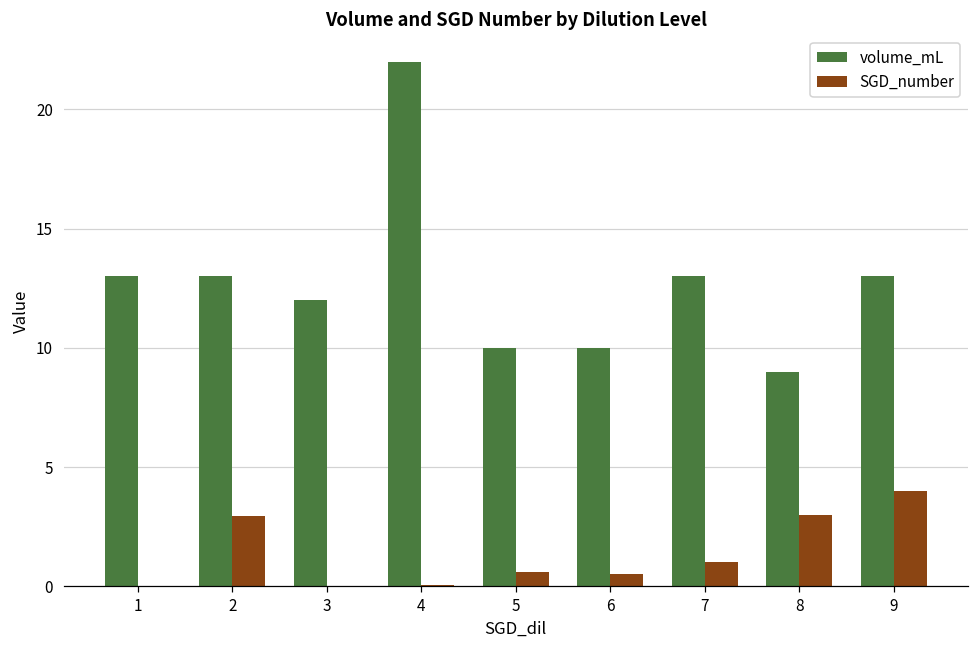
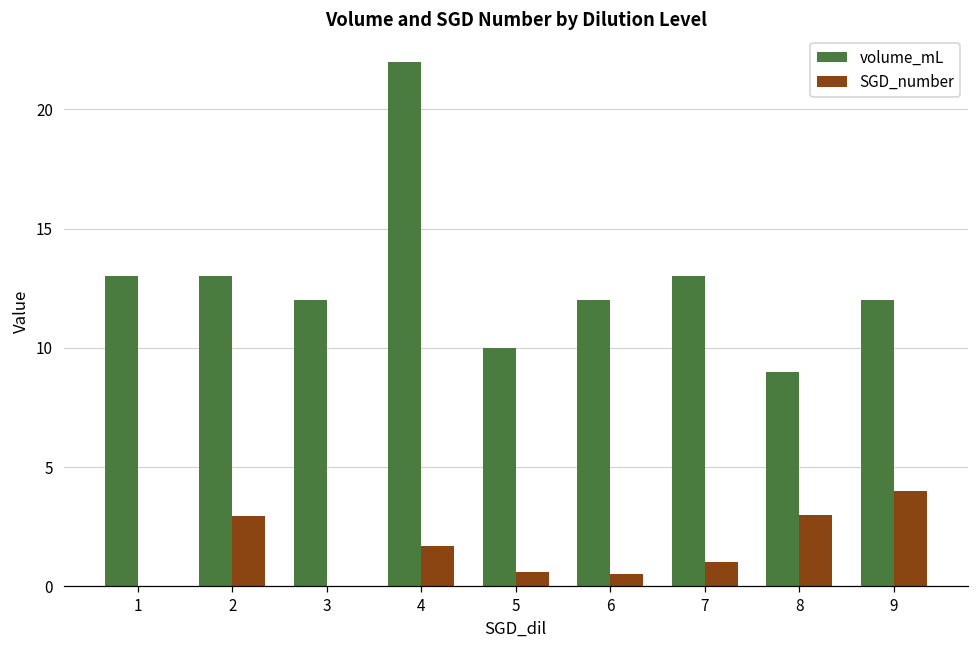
SGD_number, 4: 0.1 -> 1.7
volume_mL, 6: 10 -> 12
volume_mL, 9: 13 -> 12
